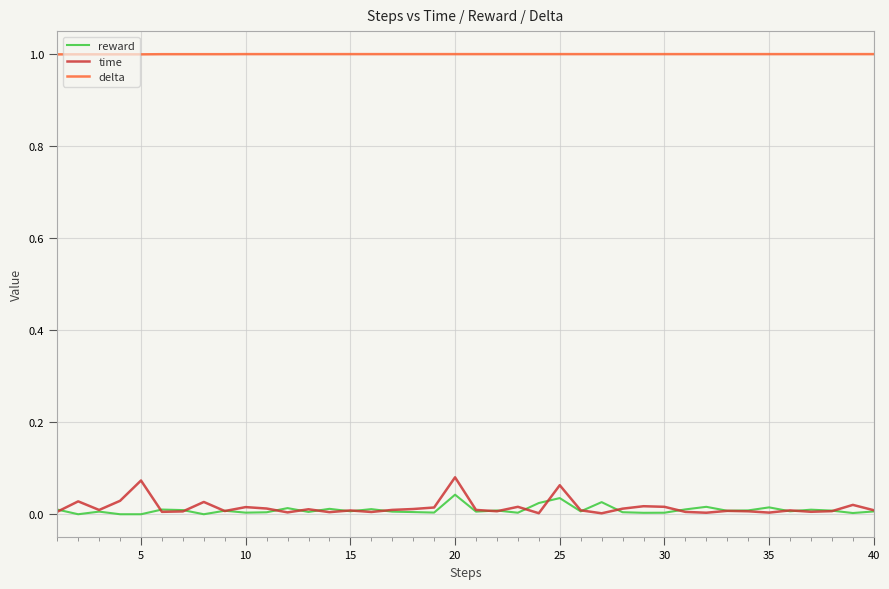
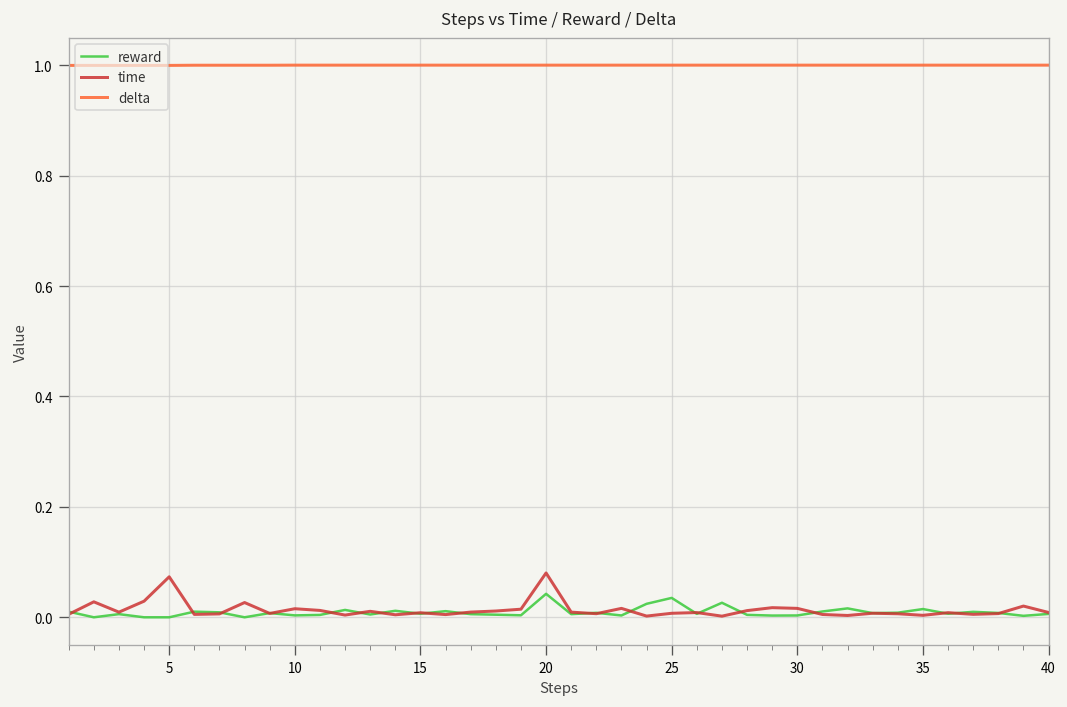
time, 25: 0.06 -> 0.01
